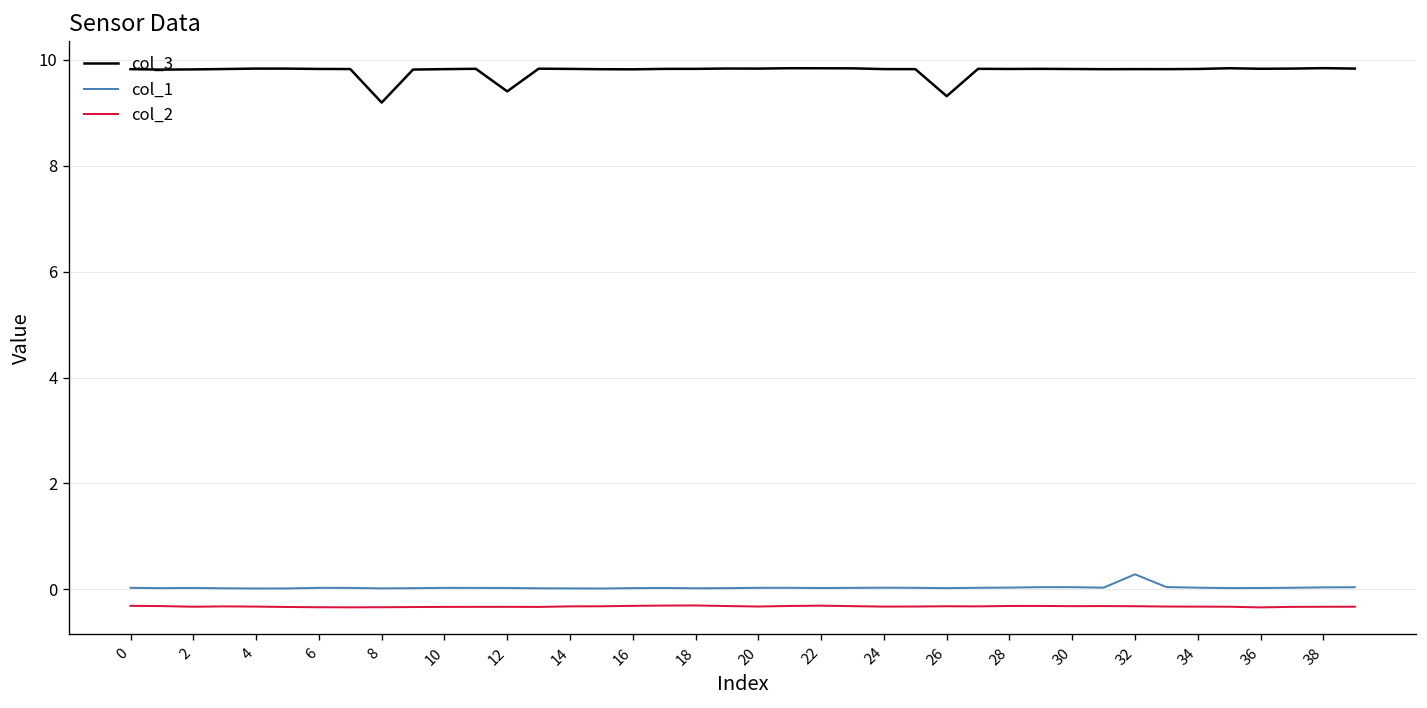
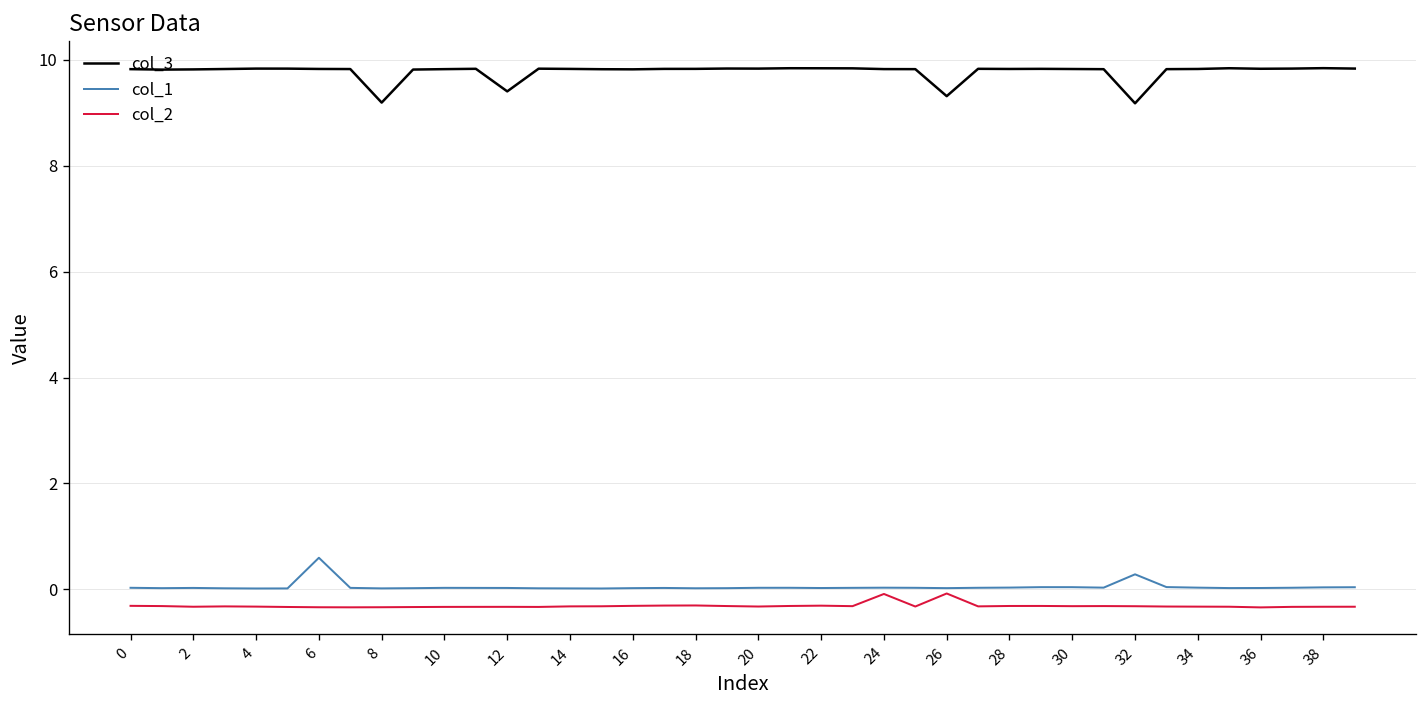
col_1, 6: 0.0 -> 0.6
col_2, 24: -0.3 -> -0.1
col_2, 26: -0.3 -> -0.1
col_3, 32: 9.8 -> 9.2
